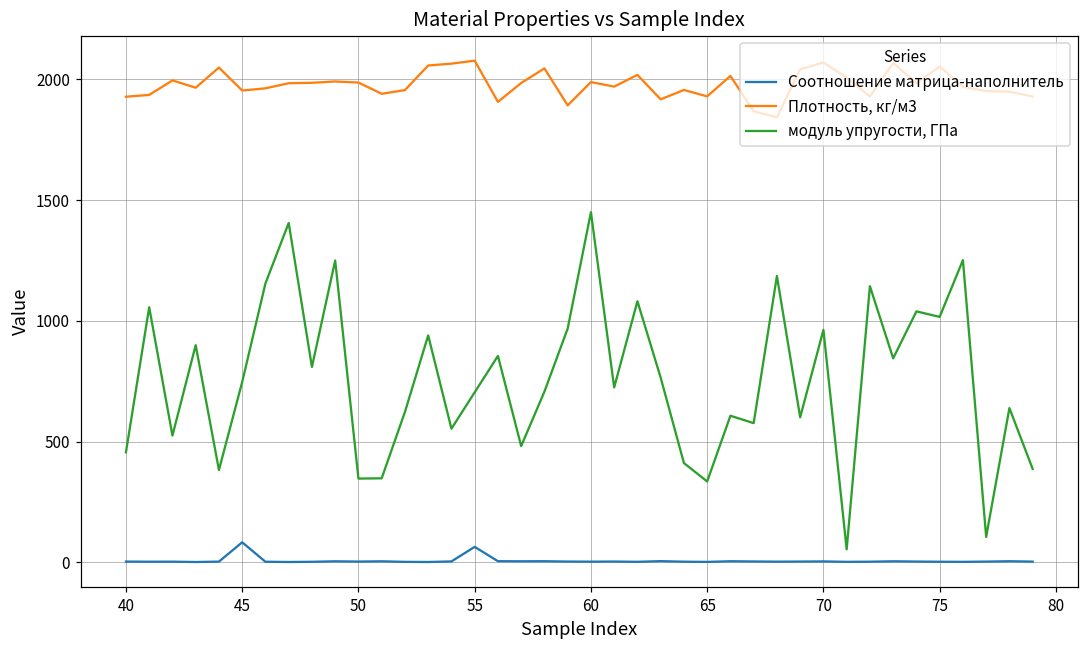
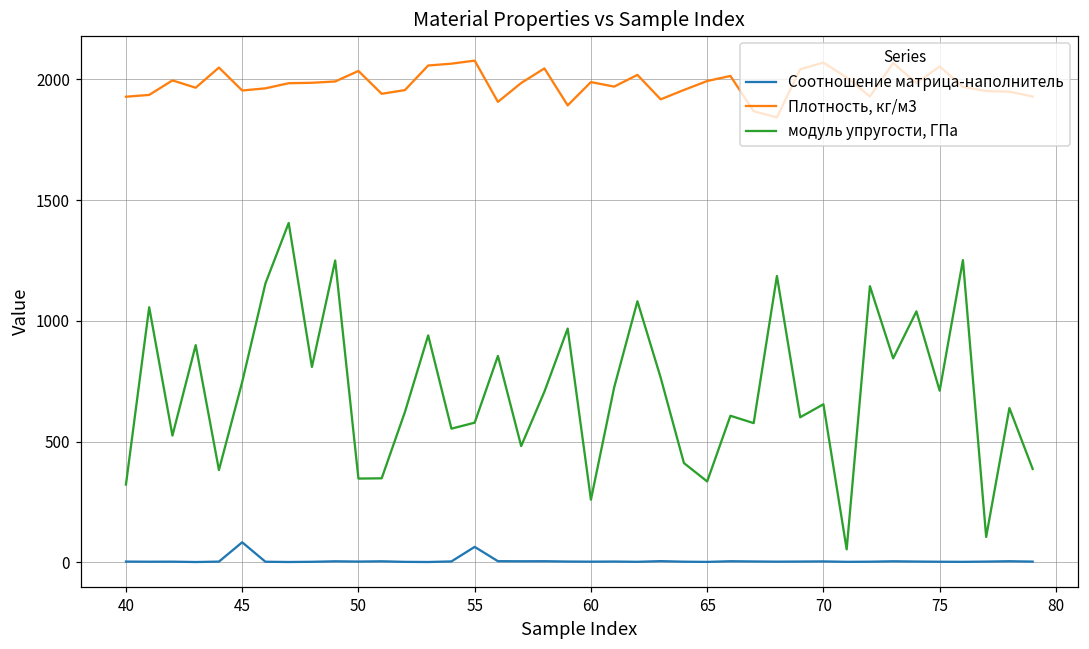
модуль упругости, ГПа, 40: 460 -> 320
Плотность, кг/м3, 50: 1990 -> 2040
модуль упругости, ГПа, 55: 700 -> 580
модуль упругости, ГПа, 60: 1450 -> 260
Плотность, кг/м3, 65: 1930 -> 1990
модуль упругости, ГПа, 70: 960 -> 650
модуль упругости, ГПа, 75: 1020 -> 710
